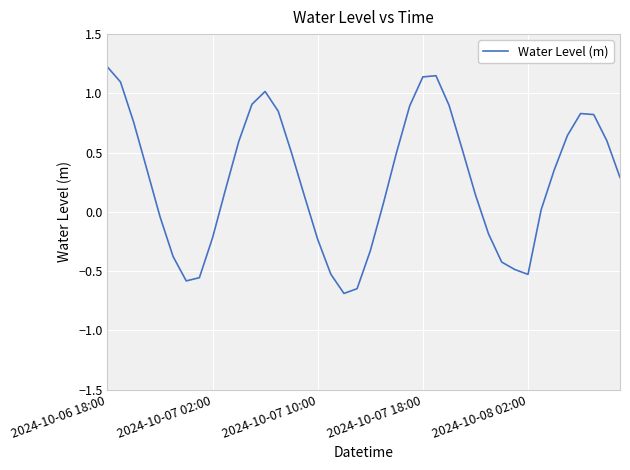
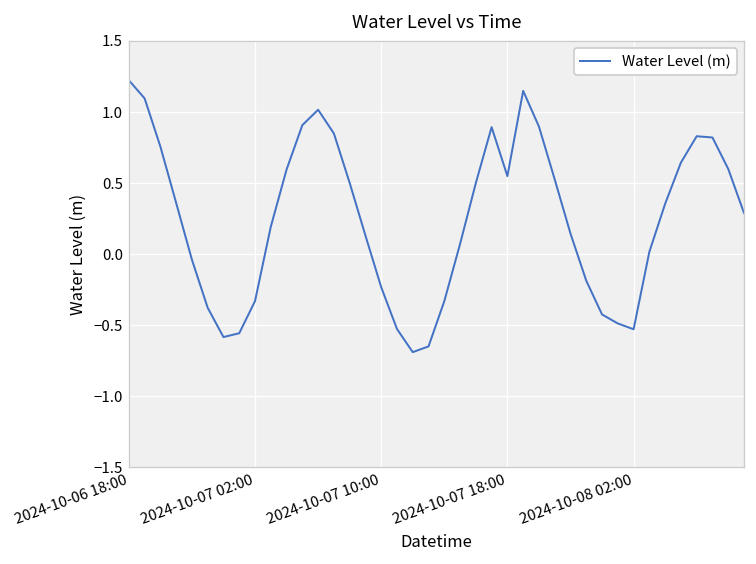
2024-10-07 02:00: -0.22 -> -0.33
2024-10-07 18:00: 1.14 -> 0.55
